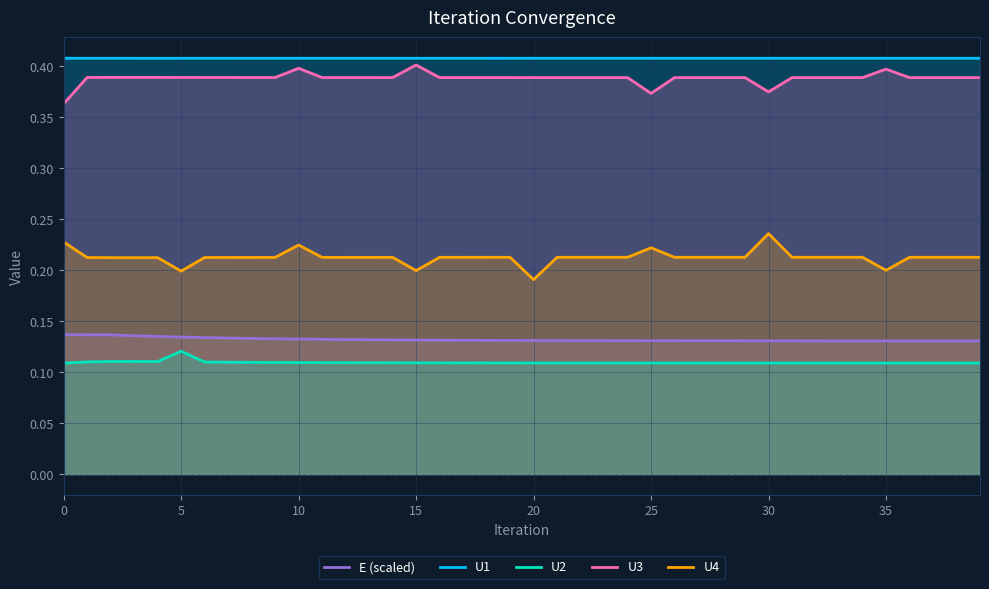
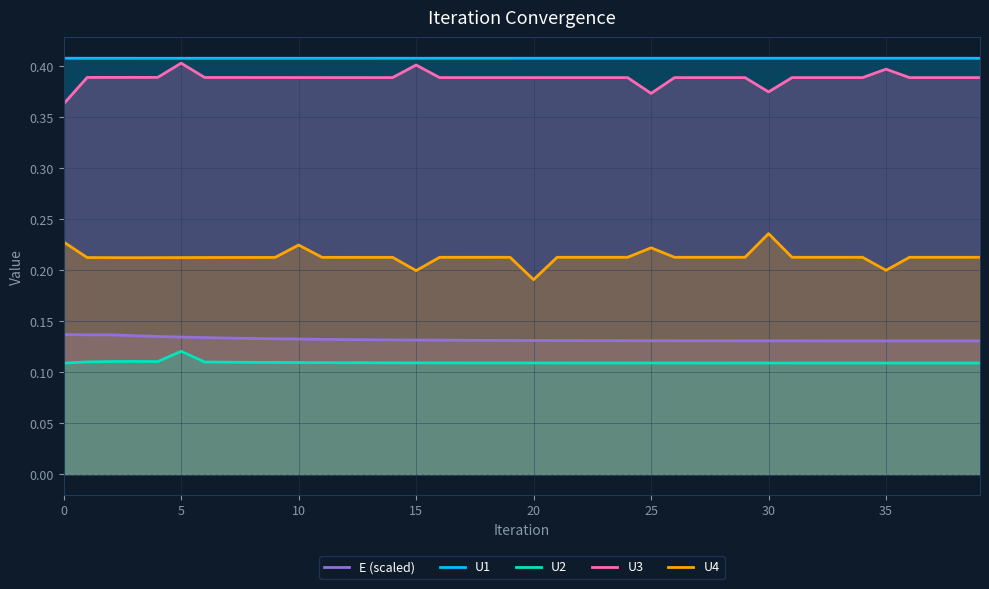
U3, 5: 0.389 -> 0.403
U4, 5: 0.199 -> 0.212
U3, 10: 0.398 -> 0.389
